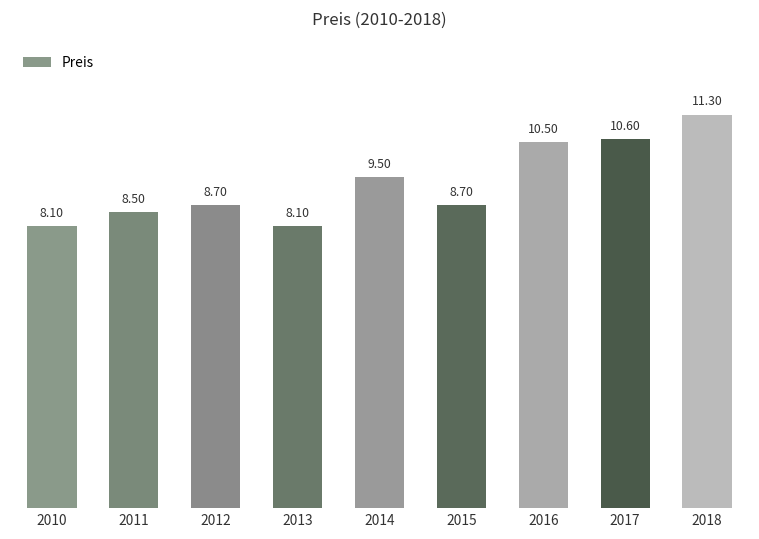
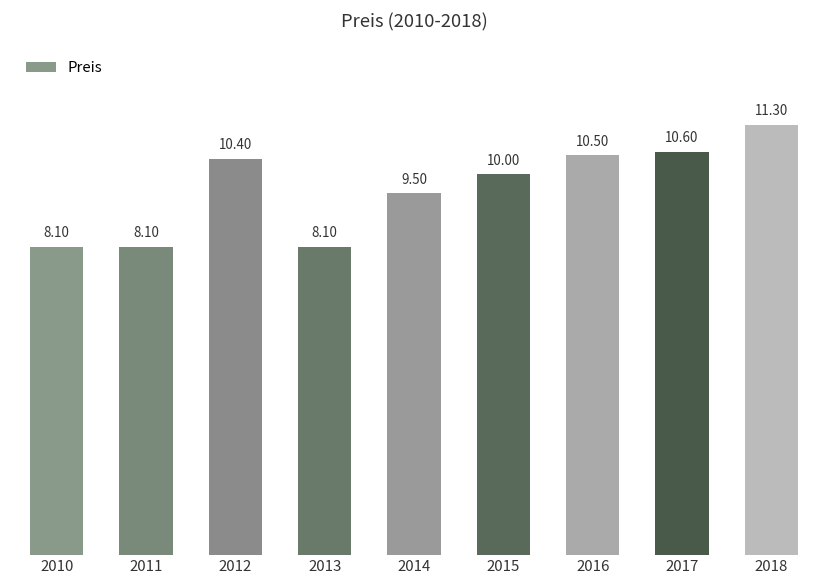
2011: 8.50 -> 8.10
2012: 8.70 -> 10.40
2015: 8.70 -> 10.00
